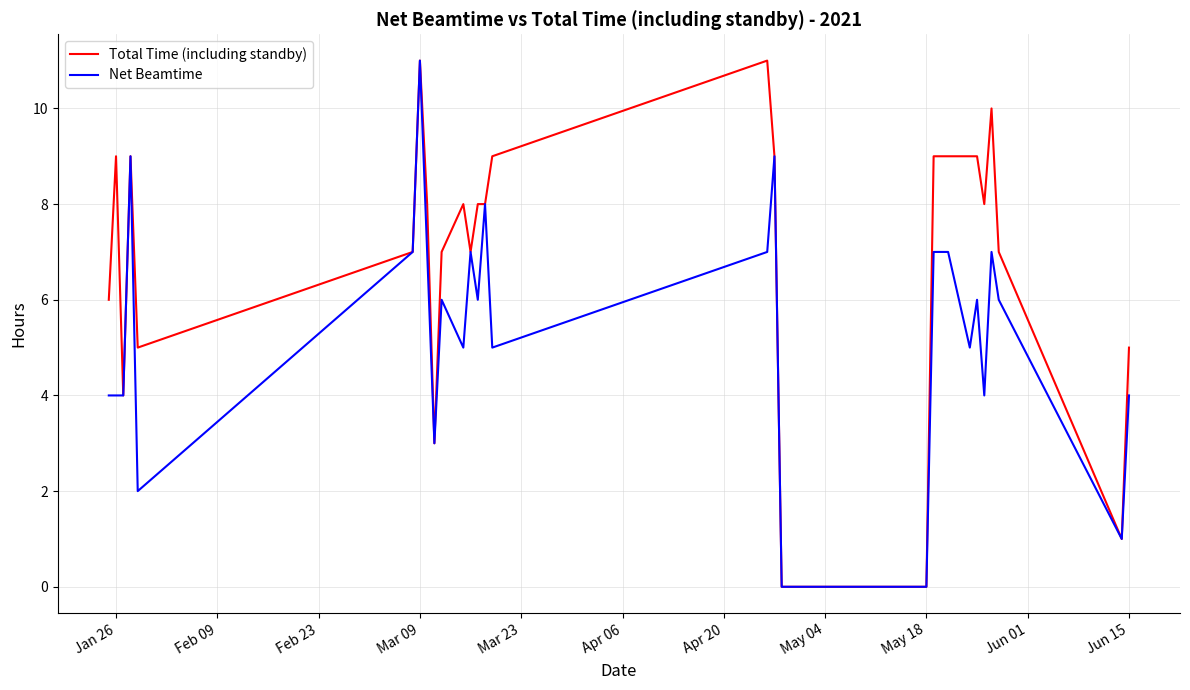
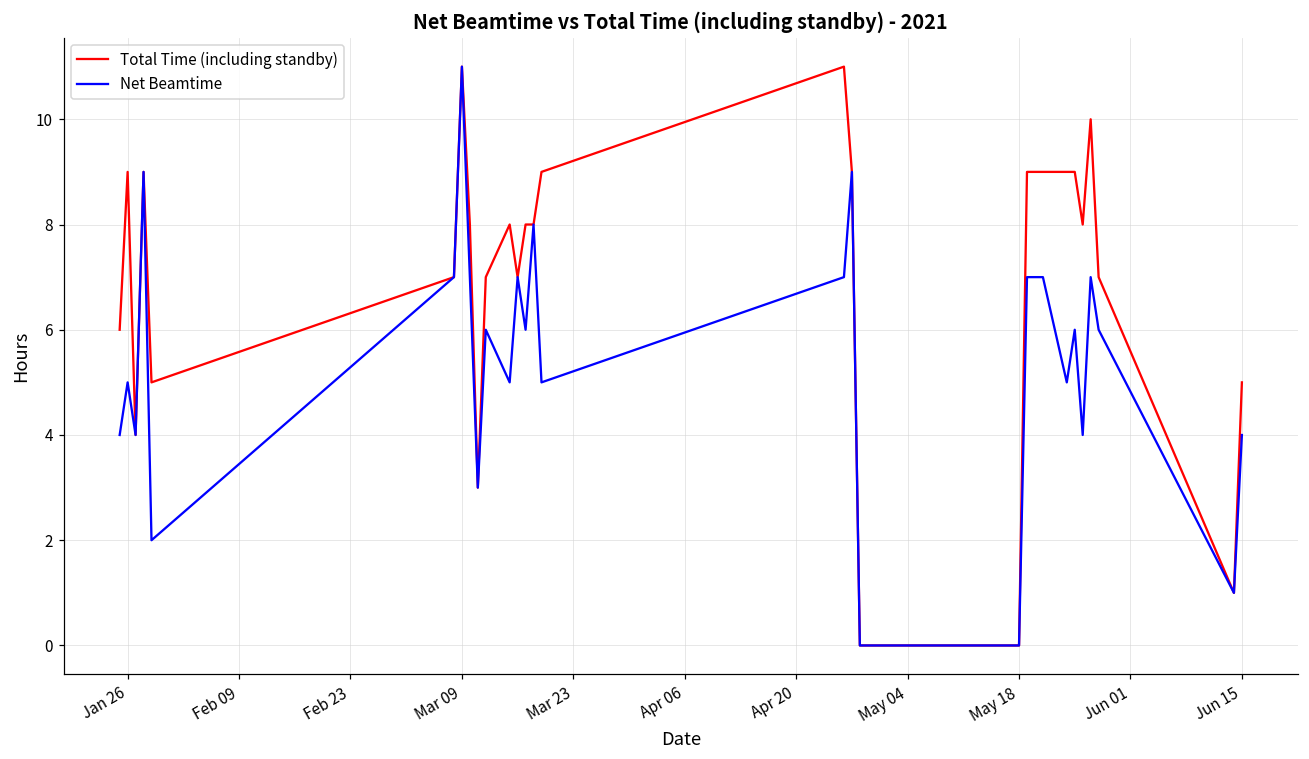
Net Beamtime, Jan 26: 4 -> 5
